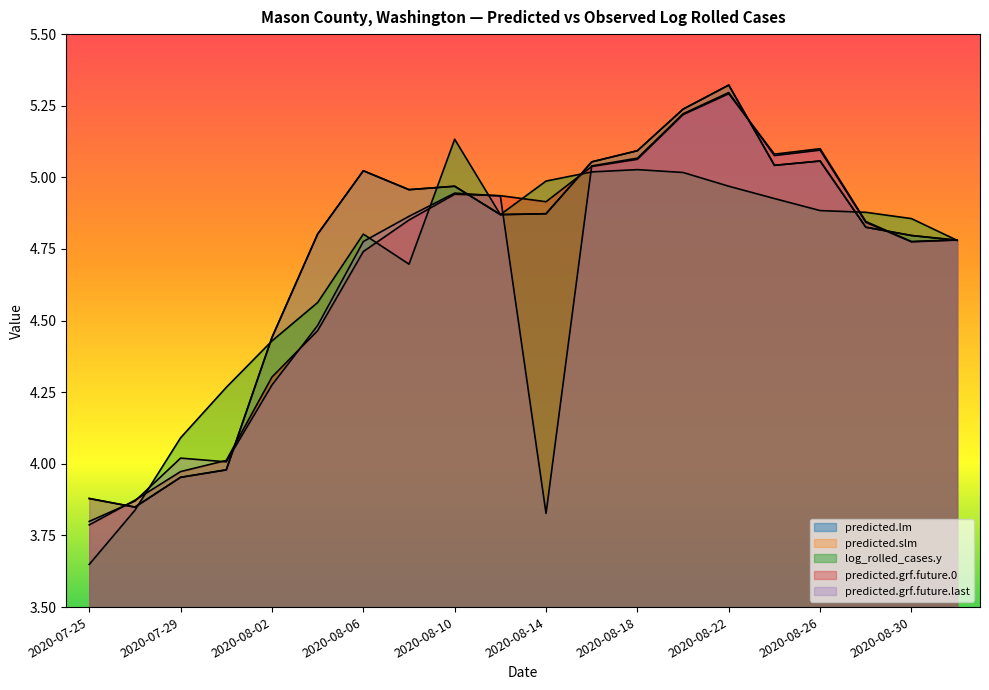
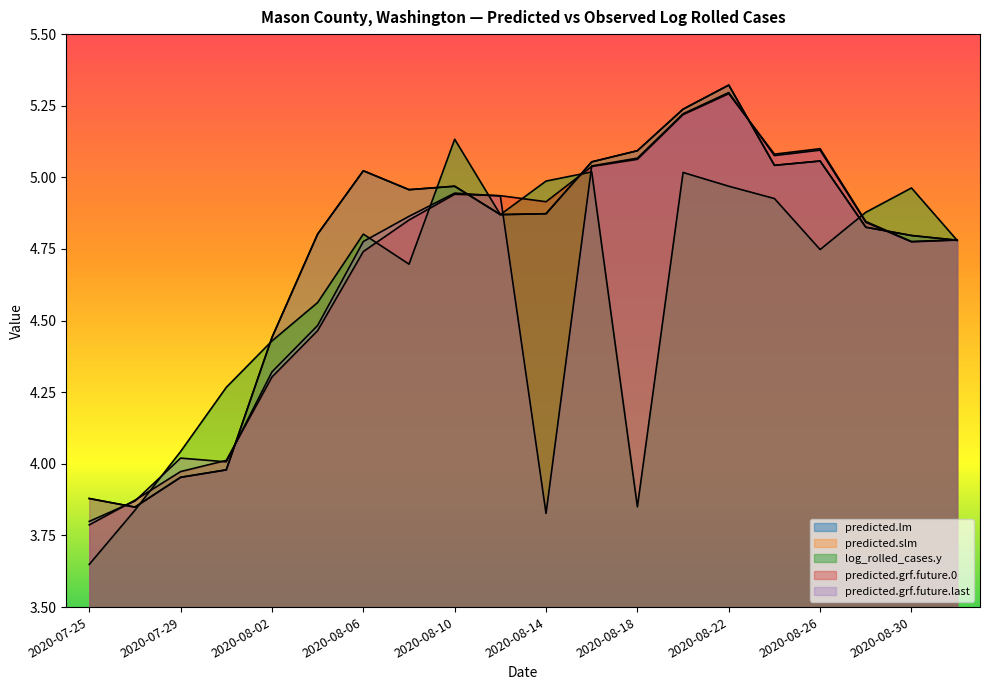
log_rolled_cases.y, 2020-07-29: 4.09 -> 4.04
predicted.grf.future.last, 2020-08-02: 4.28 -> 4.32
log_rolled_cases.y, 2020-08-18: 5.03 -> 3.85
log_rolled_cases.y, 2020-08-26: 4.88 -> 4.75
log_rolled_cases.y, 2020-08-30: 4.86 -> 4.96
